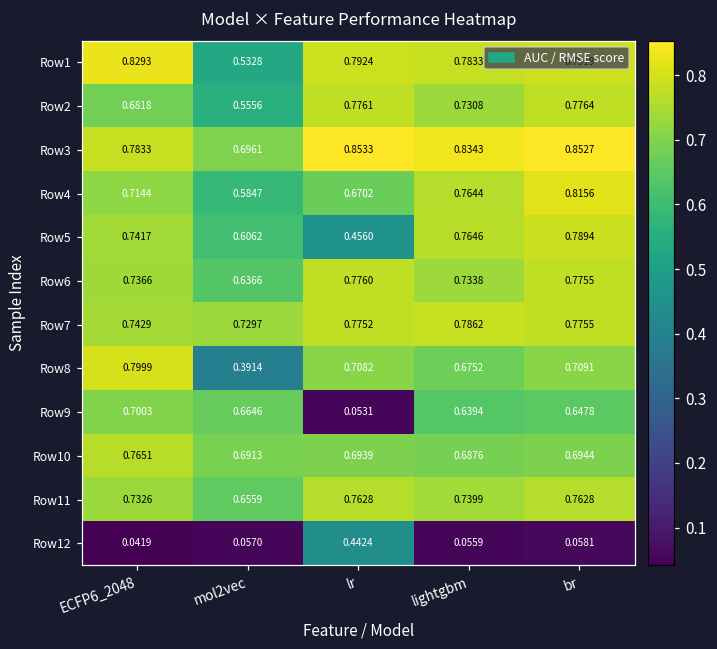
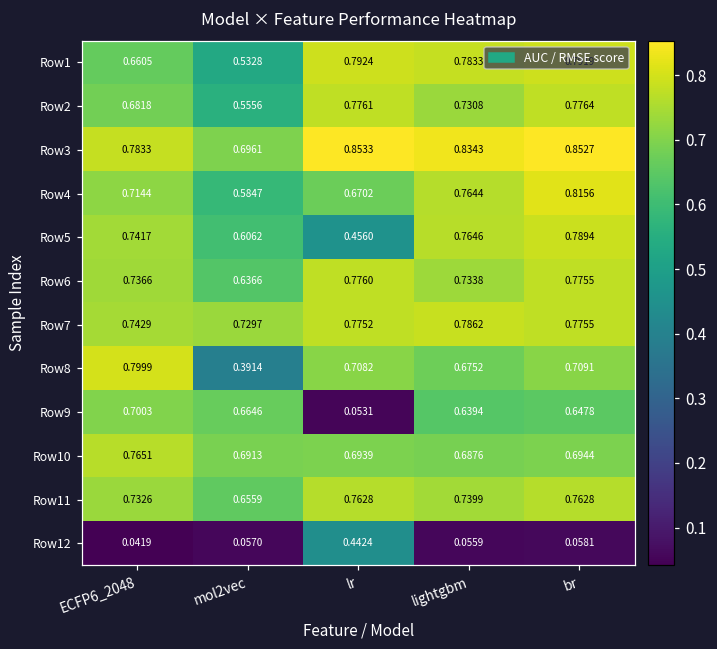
Row1, ECFP6_2048: 0.8293 -> 0.6605
